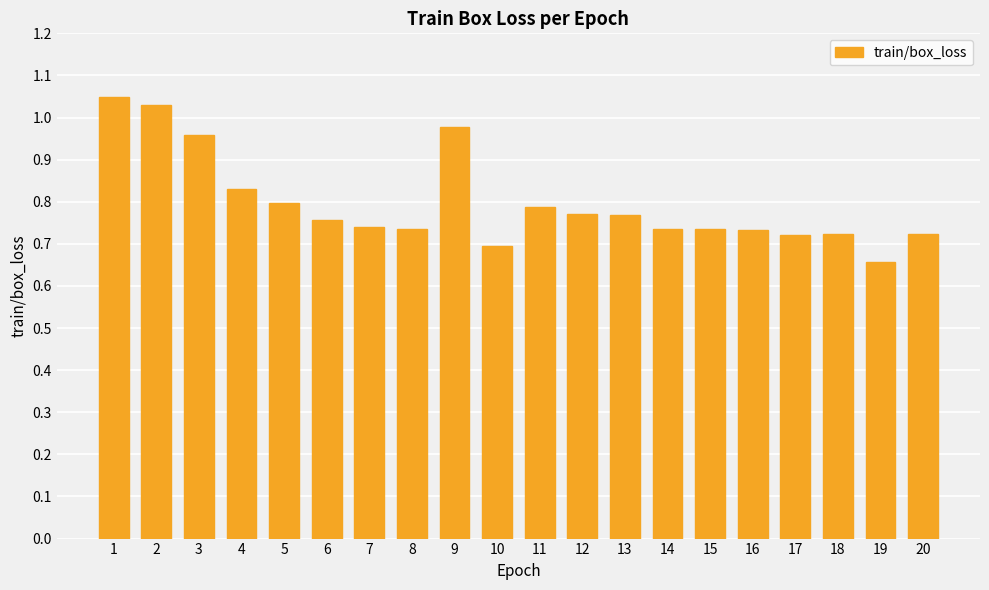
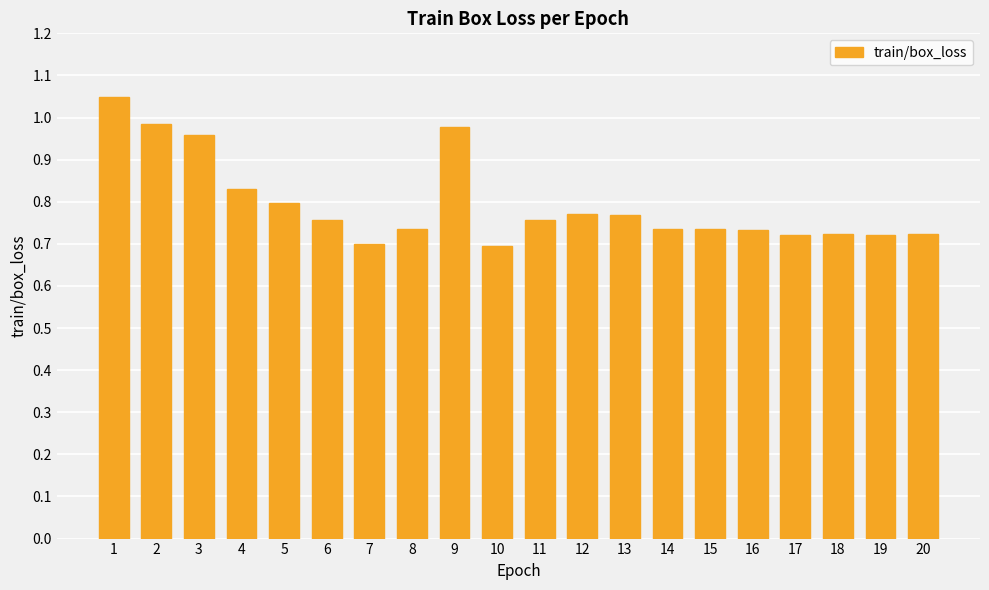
2: 1.03 -> 0.98
7: 0.74 -> 0.70
11: 0.79 -> 0.76
19: 0.66 -> 0.72
